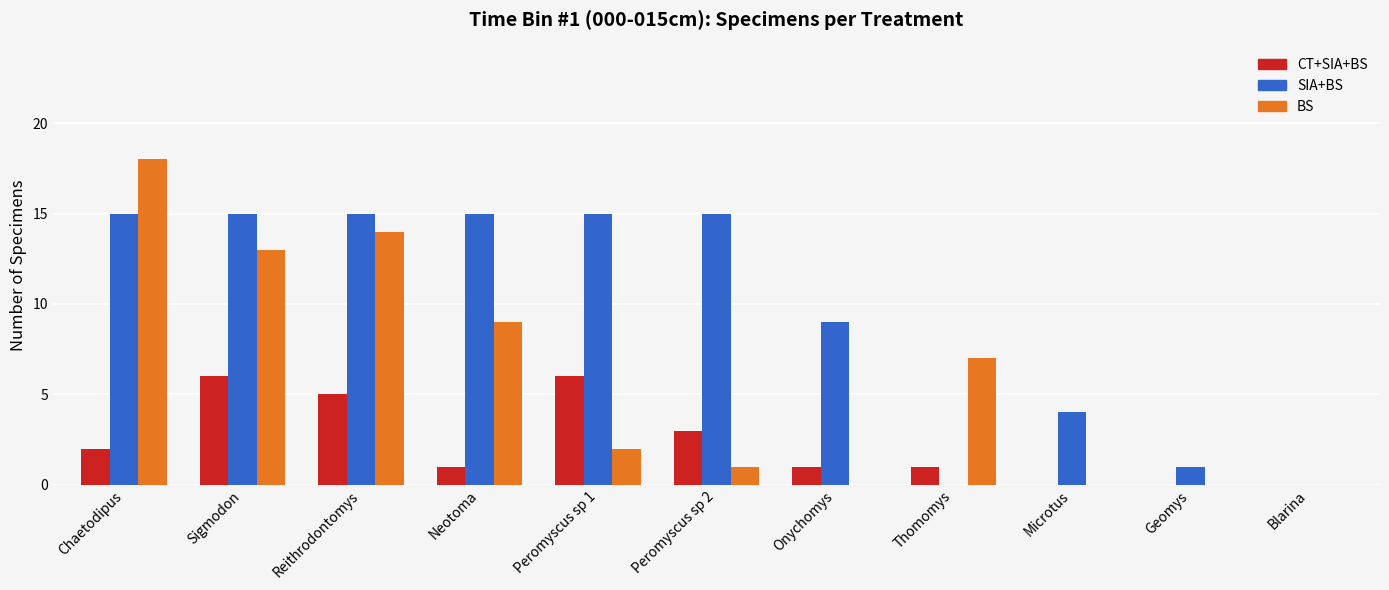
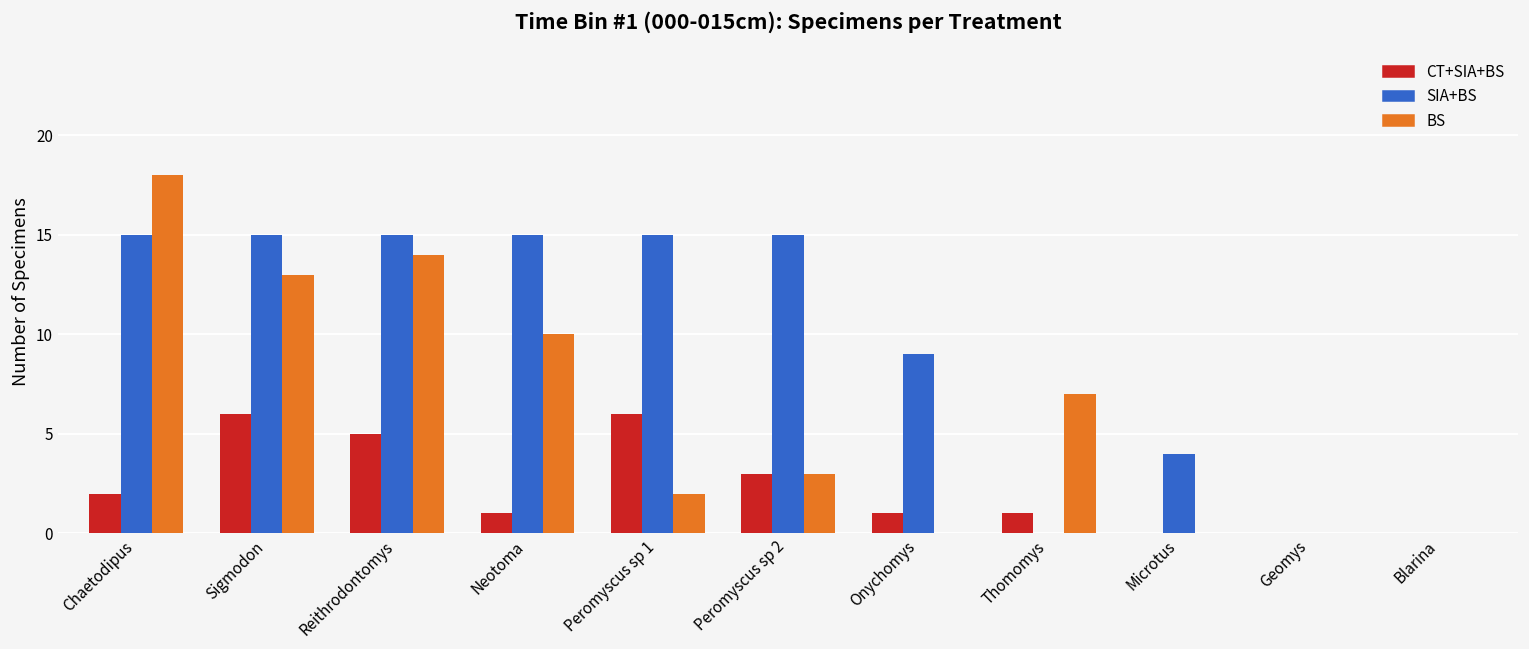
BS, Neotoma: 9 -> 10
BS, Peromyscus sp 2: 1 -> 3
SIA+BS, Geomys: 1 -> 0
